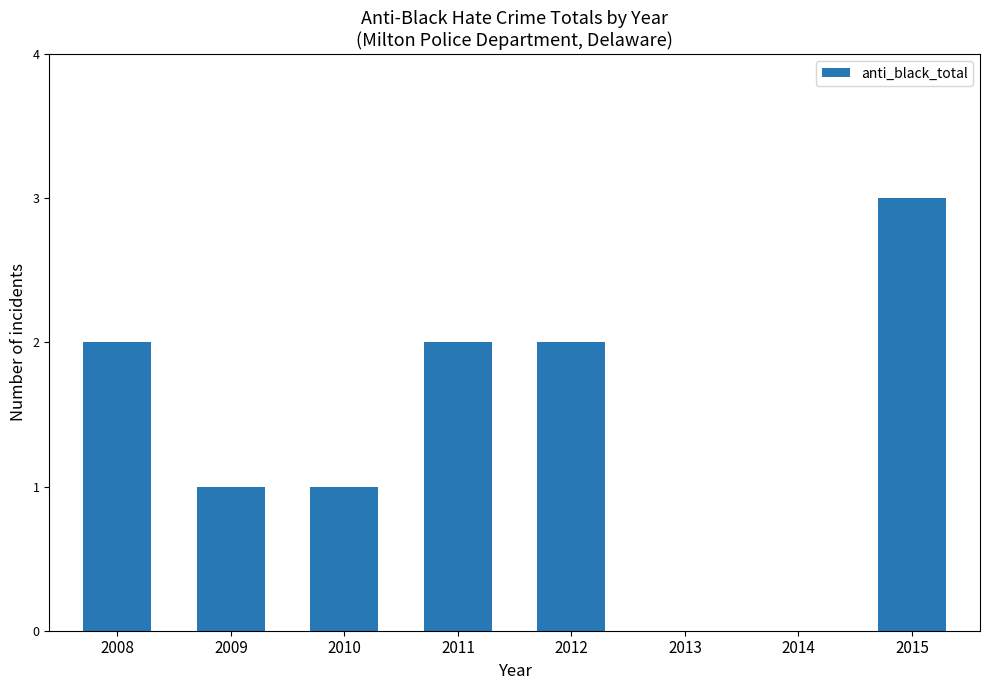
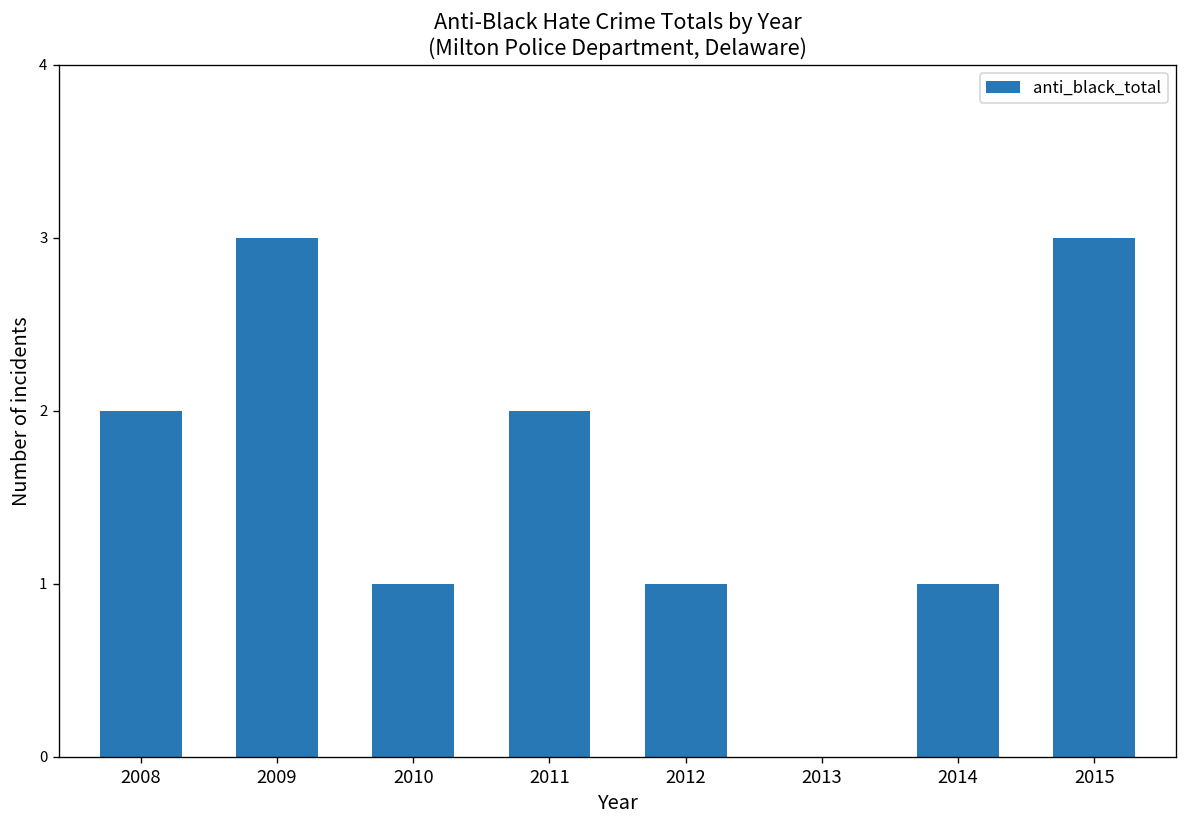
2009: 1 -> 3
2012: 2 -> 1
2014: 0 -> 1
